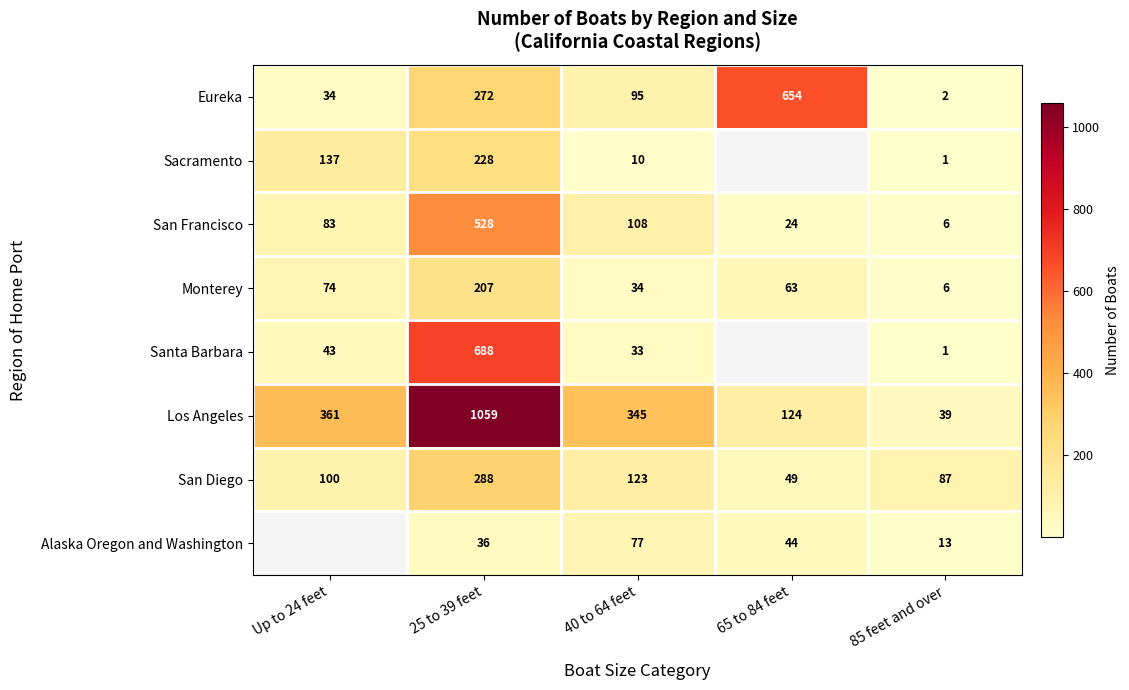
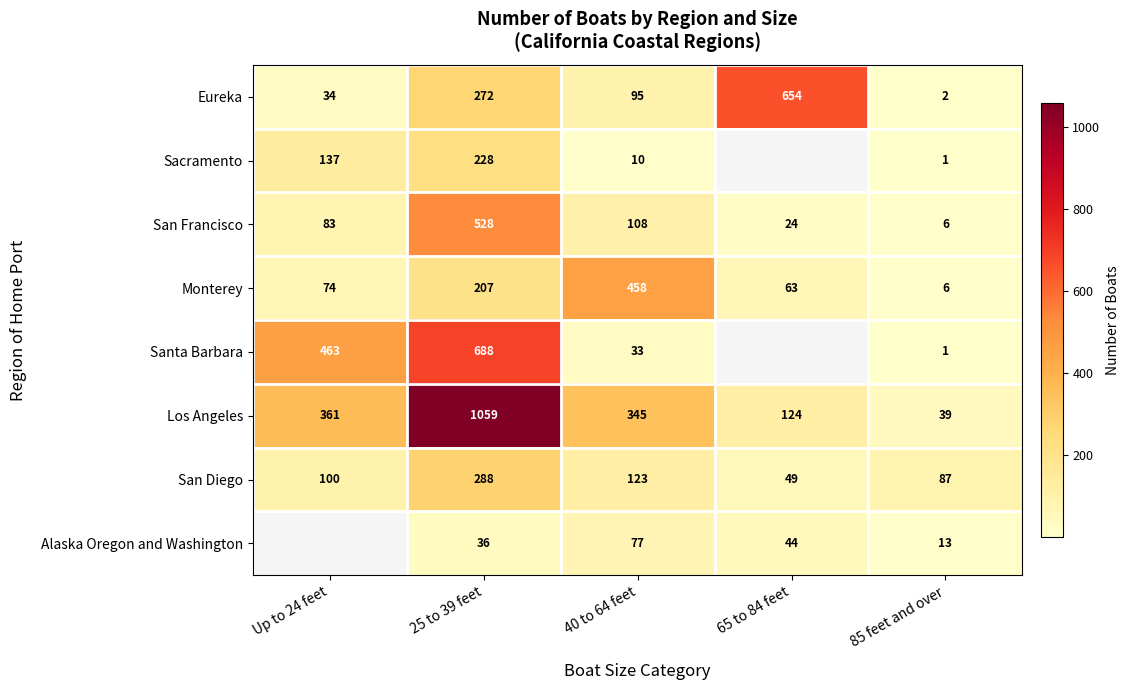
Monterey, 40 to 64 feet: 34 -> 458
Santa Barbara, Up to 24 feet: 43 -> 463
